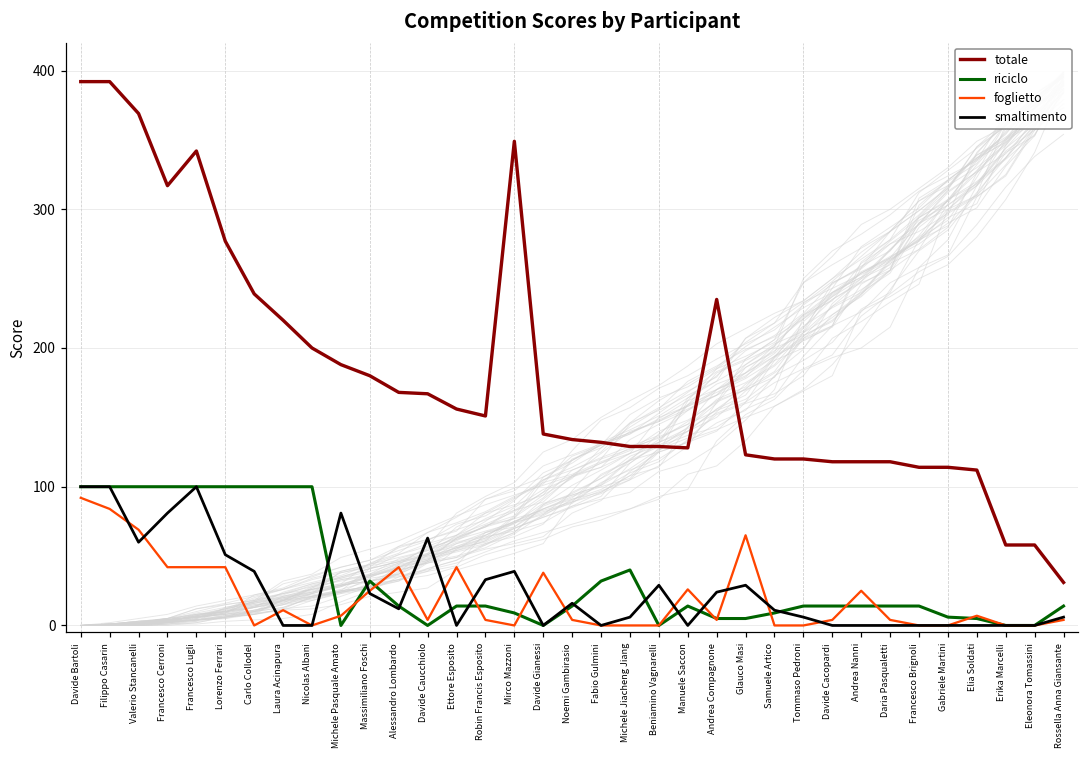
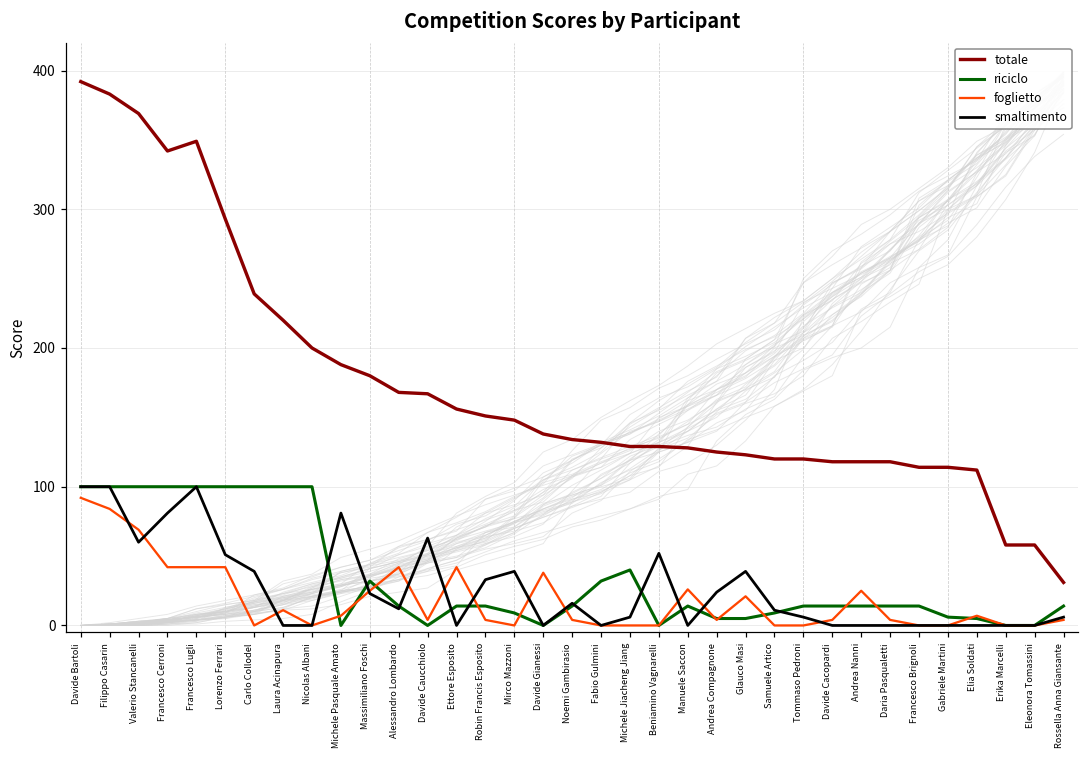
totale, Filippo Casarin: 392 -> 383
totale, Francesco Cerroni: 317 -> 342
totale, Francesco Lugli: 342 -> 349
totale, Lorenzo Ferrari: 277 -> 293
totale, Mirco Mazzoni: 349 -> 148
smaltimento, Beniamino Vagnarelli: 29 -> 52
totale, Andrea Compagnone: 235 -> 125
foglietto, Glauco Masi: 65 -> 21
smaltimento, Glauco Masi: 29 -> 39
